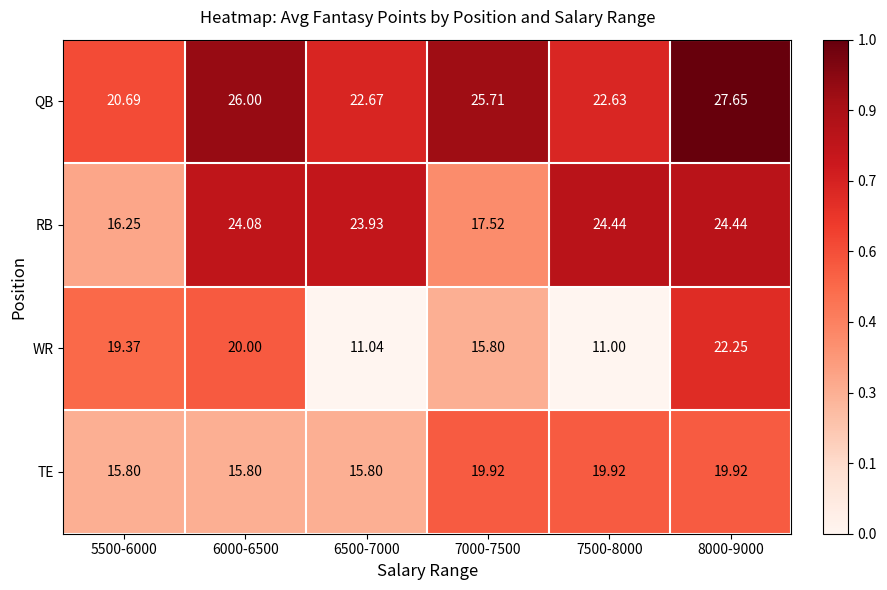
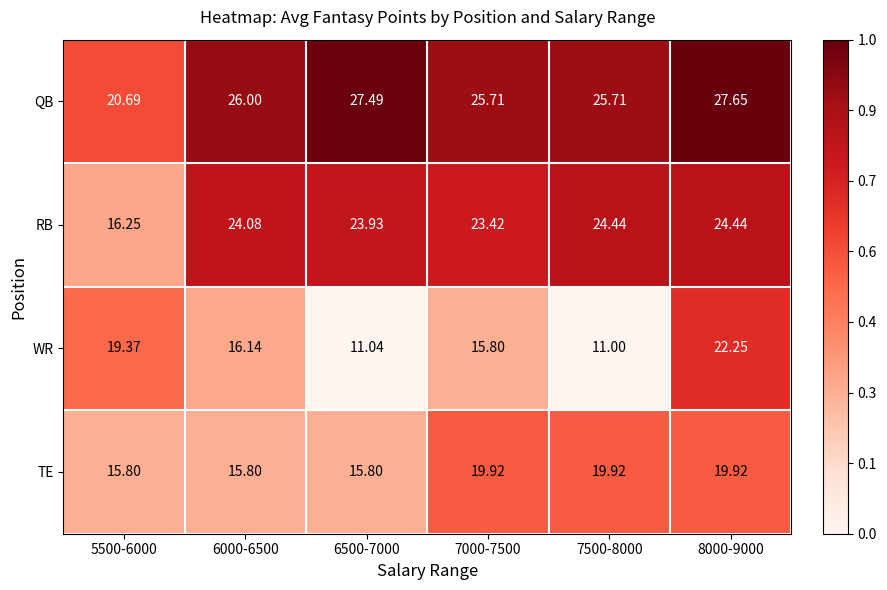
QB, 6500-7000: 22.67 -> 27.49
QB, 7500-8000: 22.63 -> 25.71
RB, 7000-7500: 17.52 -> 23.42
WR, 6000-6500: 20.00 -> 16.14
